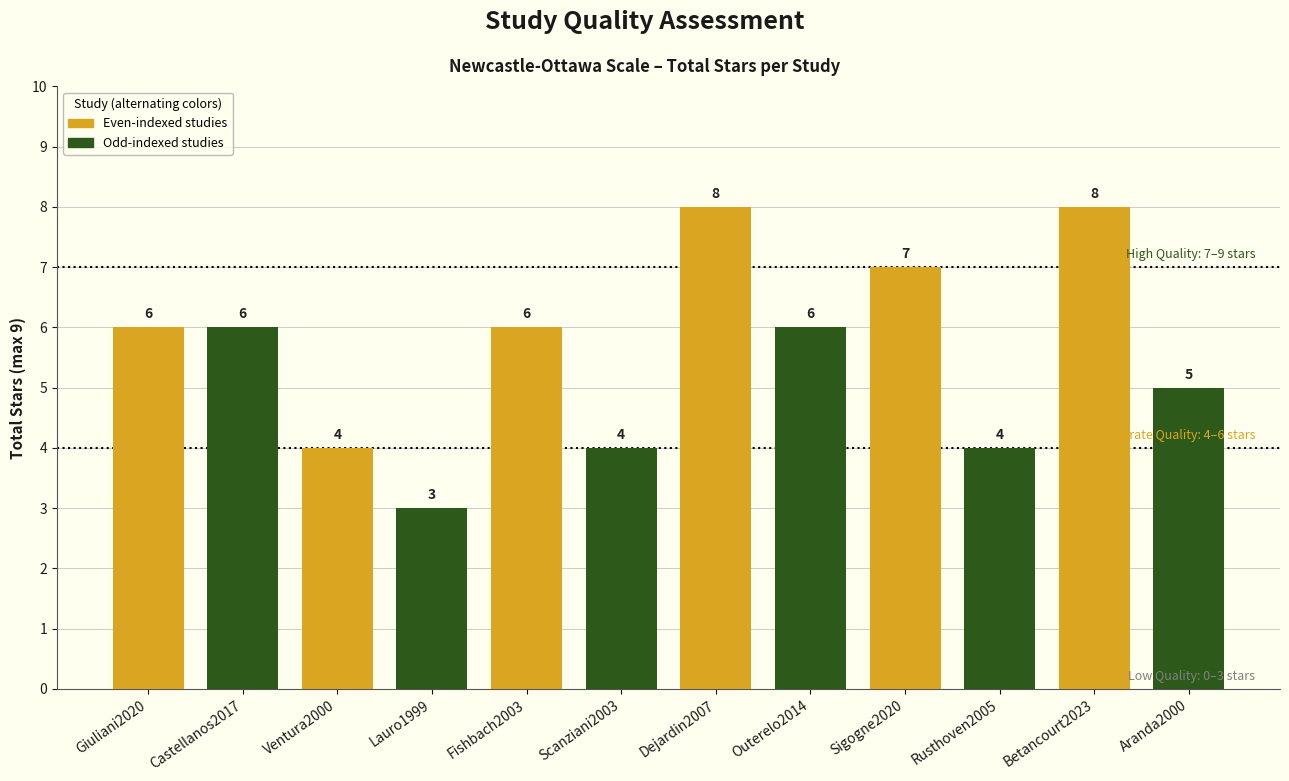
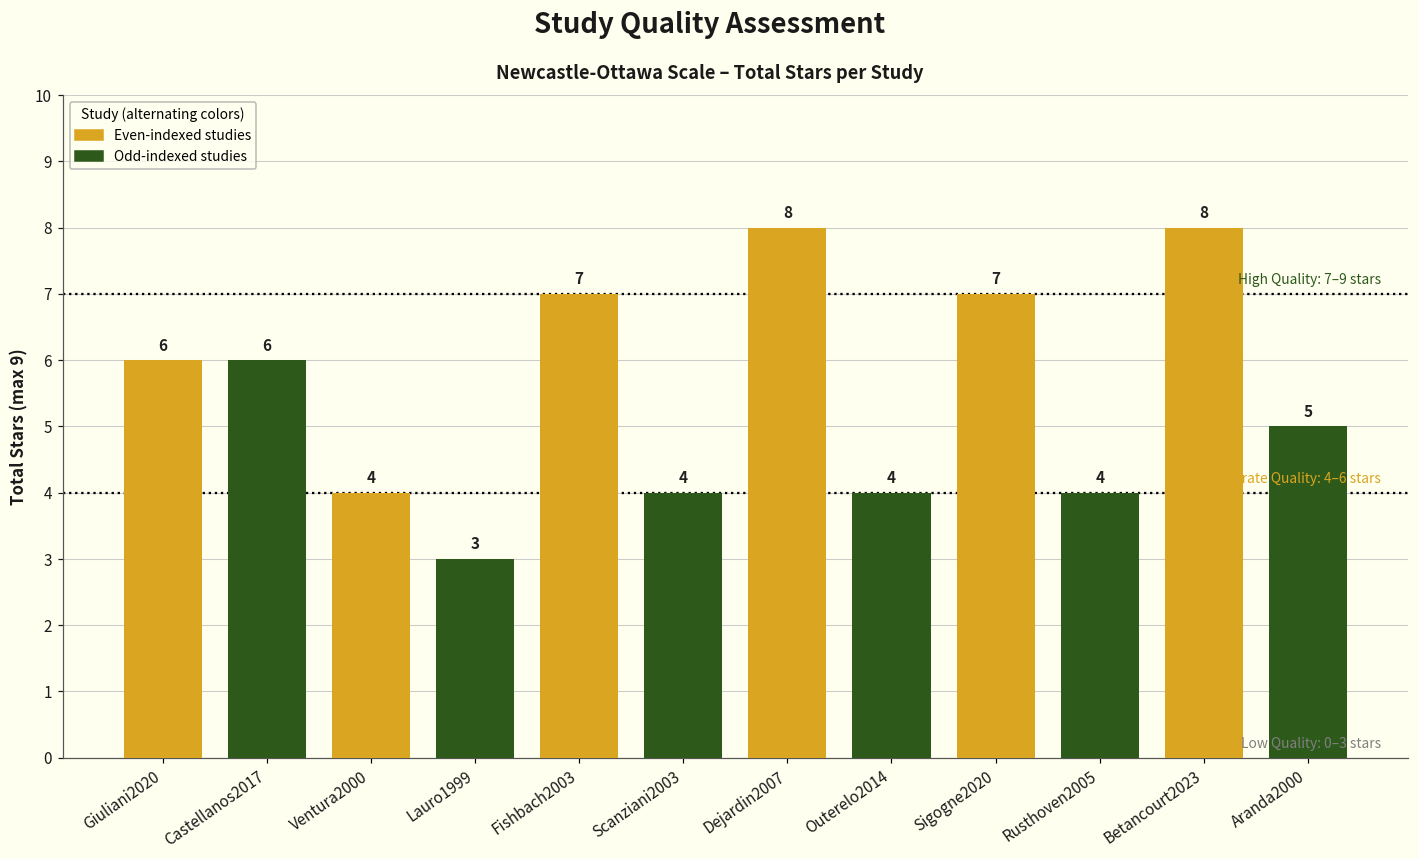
Fishbach2003: 6 -> 7
Outerelo2014: 6 -> 4
